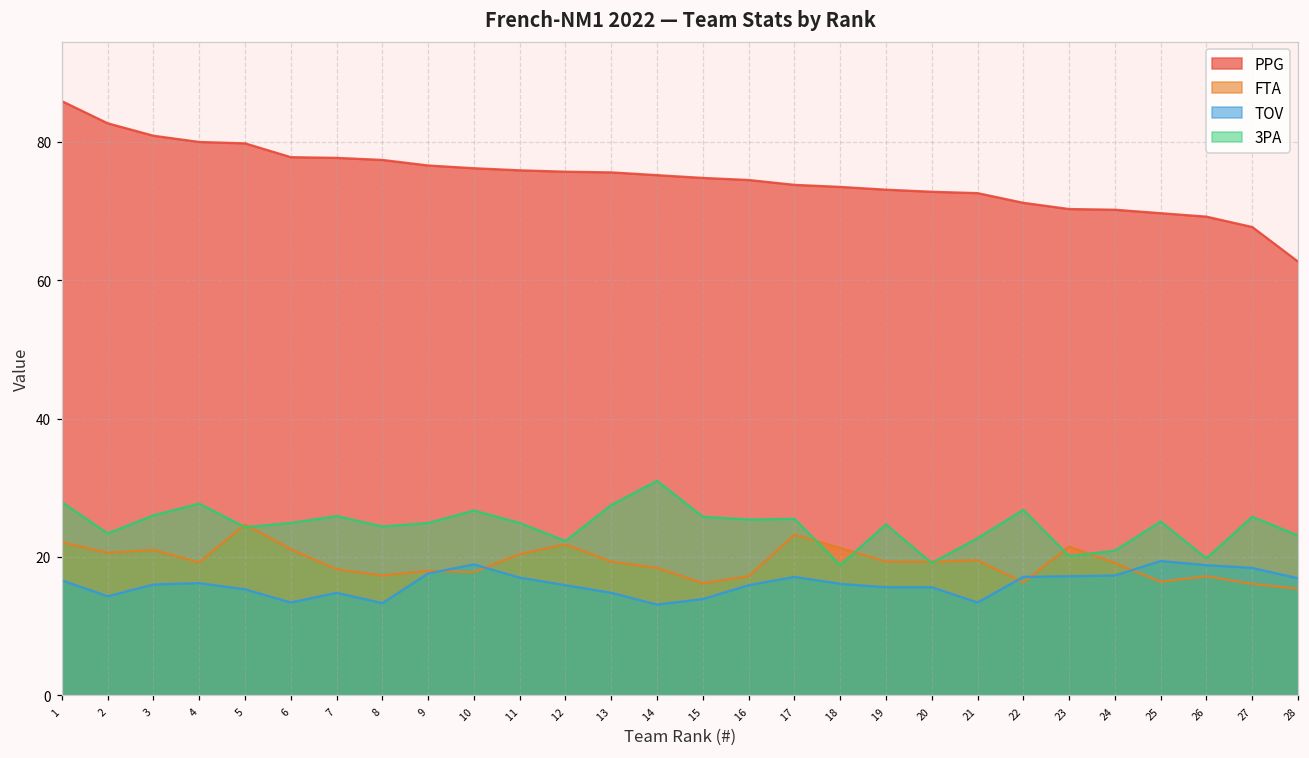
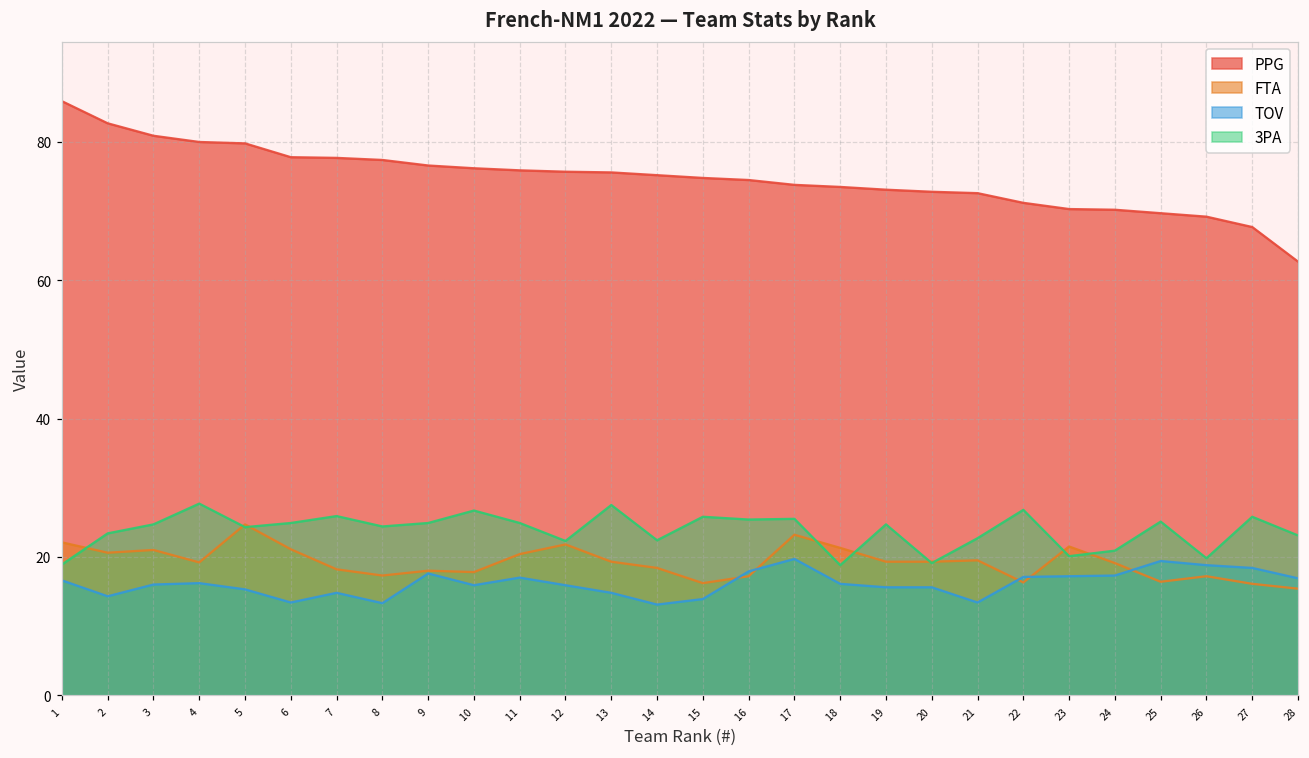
3PA, 1: 28 -> 19
3PA, 3: 26 -> 25
TOV, 10: 19 -> 16
3PA, 14: 31 -> 22
TOV, 16: 16 -> 18
TOV, 17: 17 -> 20
